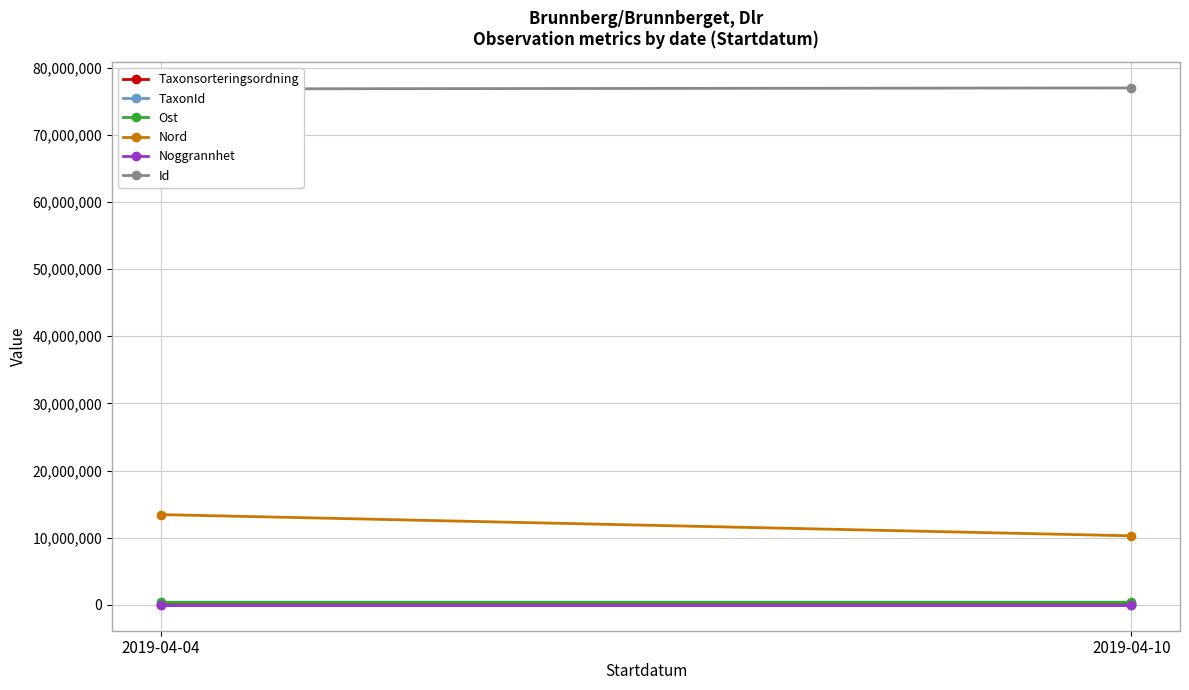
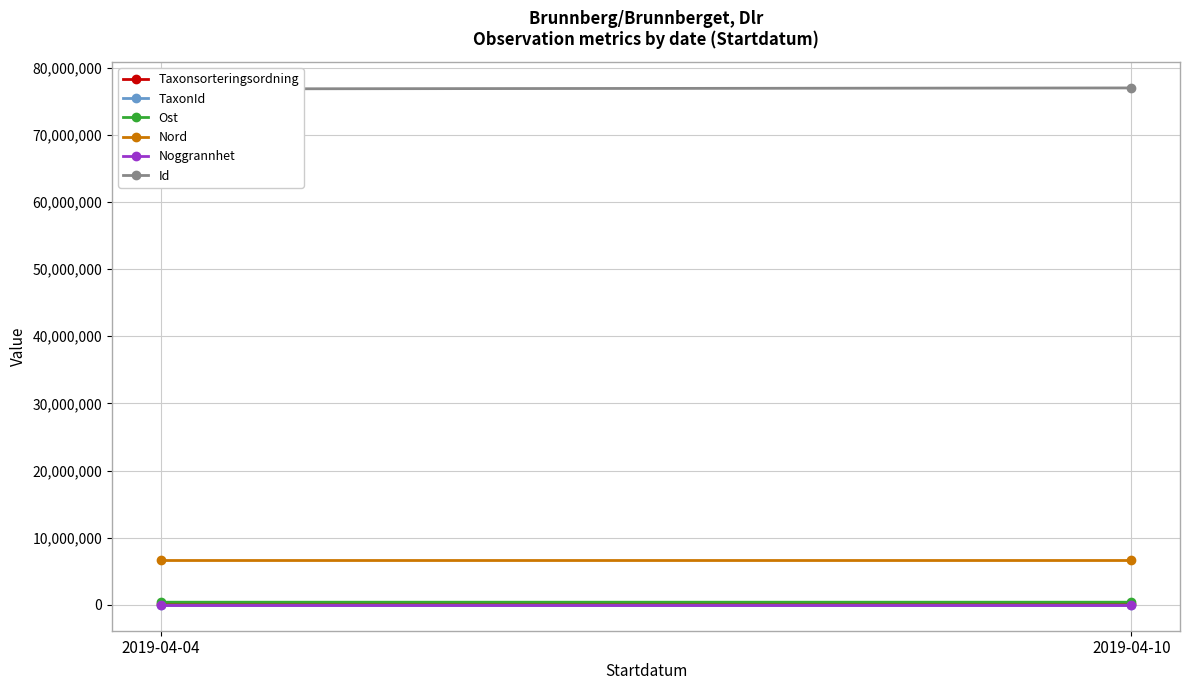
Nord, 2019-04-04: 13,000,000 -> 7,000,000
Nord, 2019-04-10: 10,000,000 -> 7,000,000
